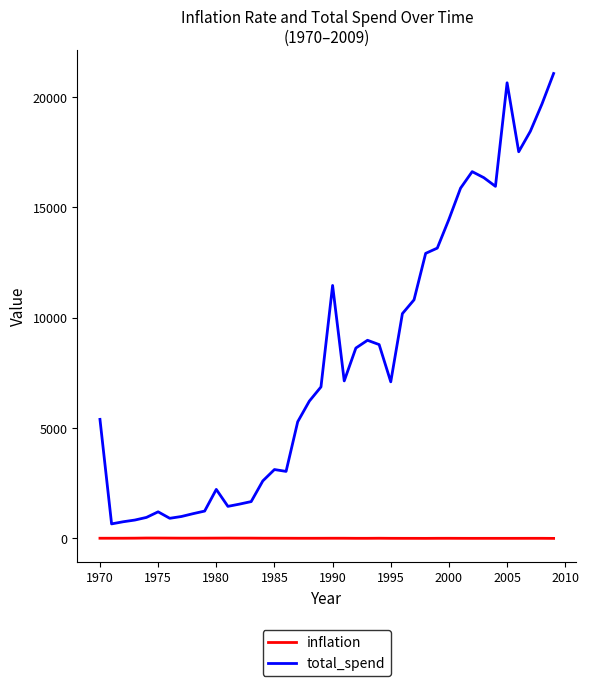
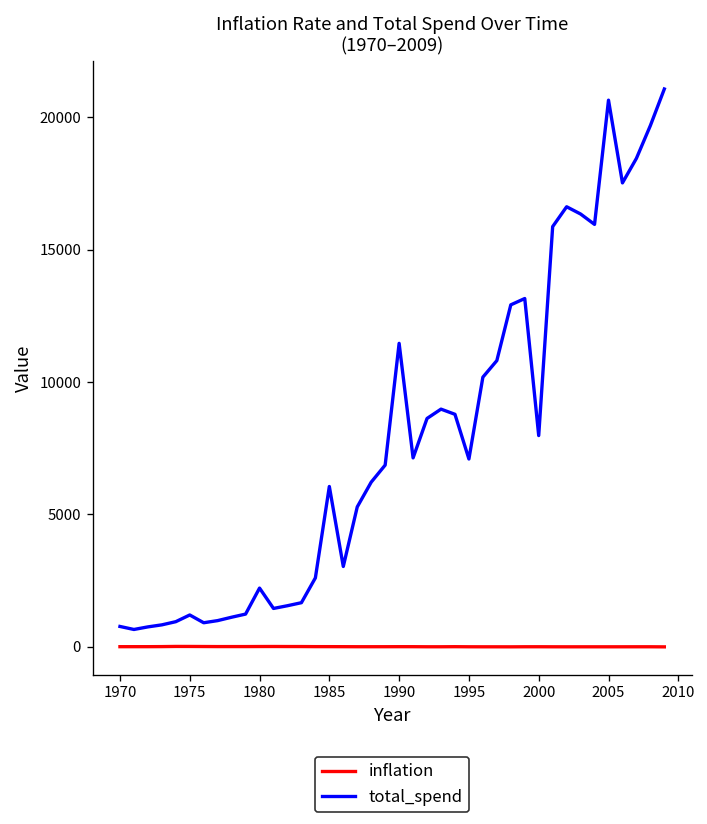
total_spend, 1970: 5400 -> 800
total_spend, 1985: 3100 -> 6100
total_spend, 2000: 14500 -> 8000
